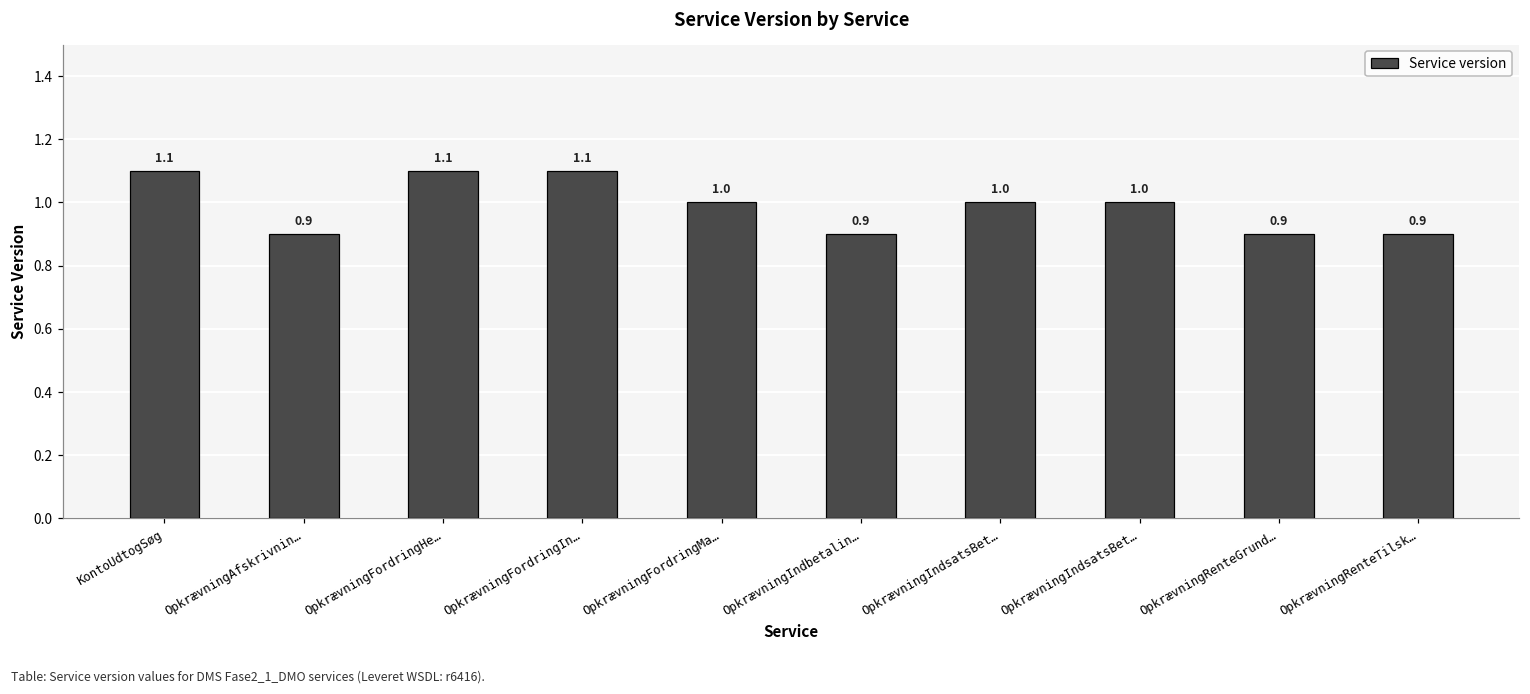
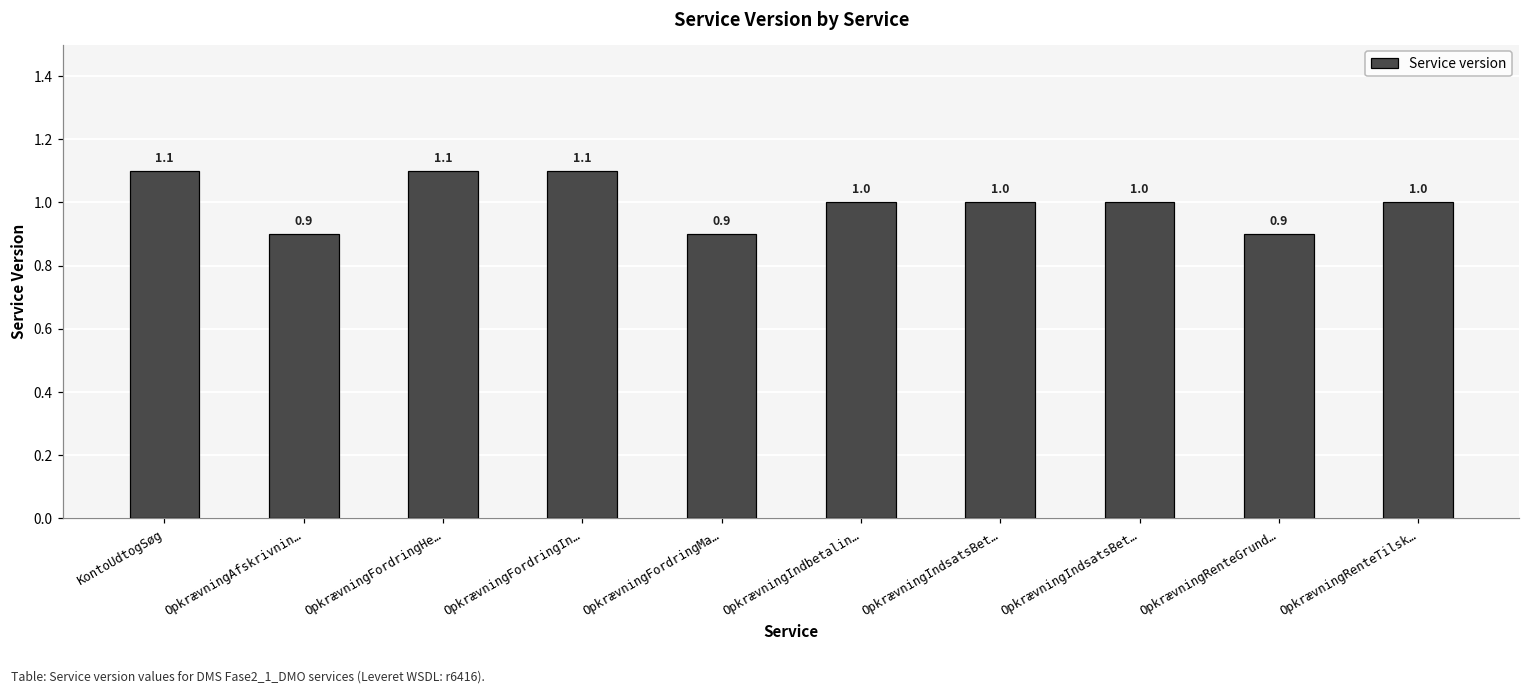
OpkrævningFordringMa…: 1.0 -> 0.9
OpkrævningIndbetalin…: 0.9 -> 1.0
OpkrævningRenteTilsk…: 0.9 -> 1.0
